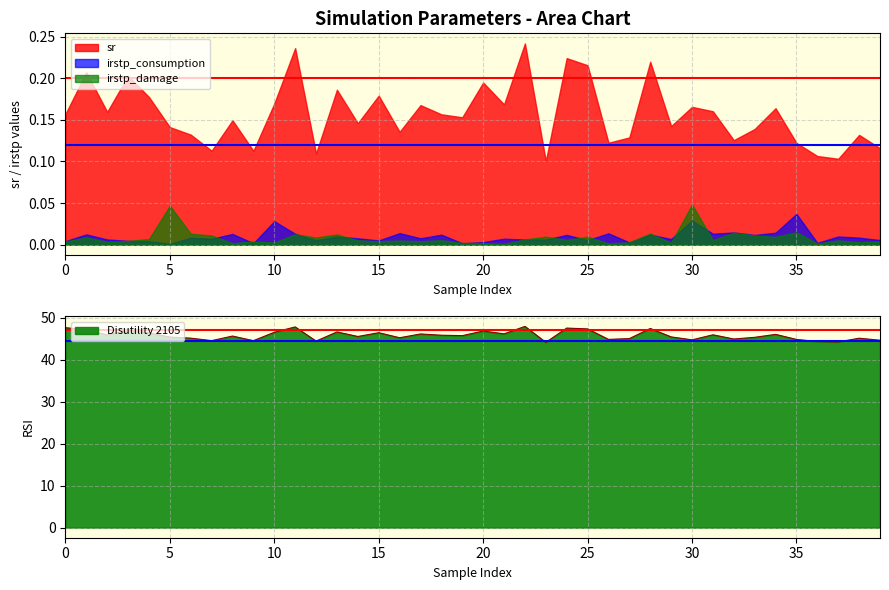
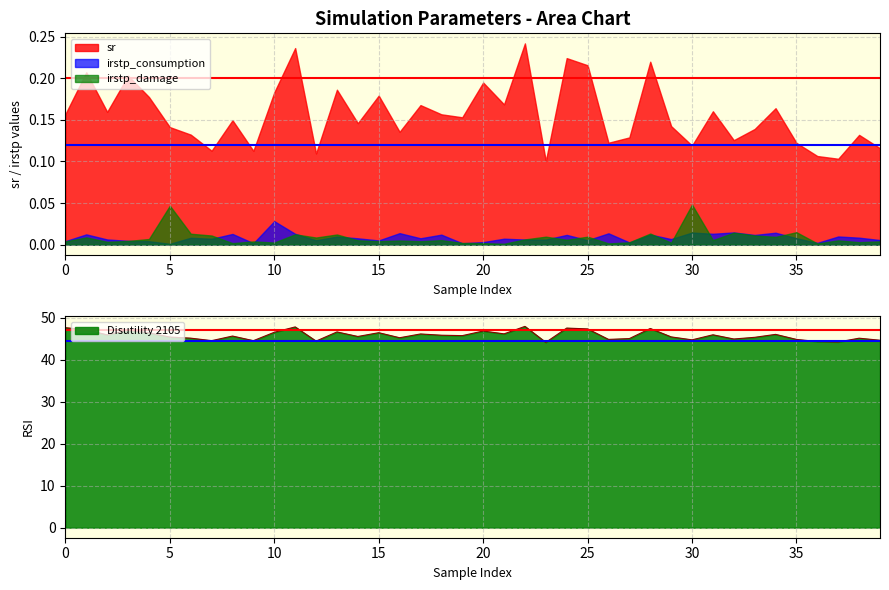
Simulation Parameters - Area Chart, sr, 10: 0.17 -> 0.18
Simulation Parameters - Area Chart, sr, 30: 0.17 -> 0.12
Simulation Parameters - Area Chart, irstp_consumption, 30: 0.03 -> 0.01
Simulation Parameters - Area Chart, irstp_consumption, 35: 0.04 -> 0.01
